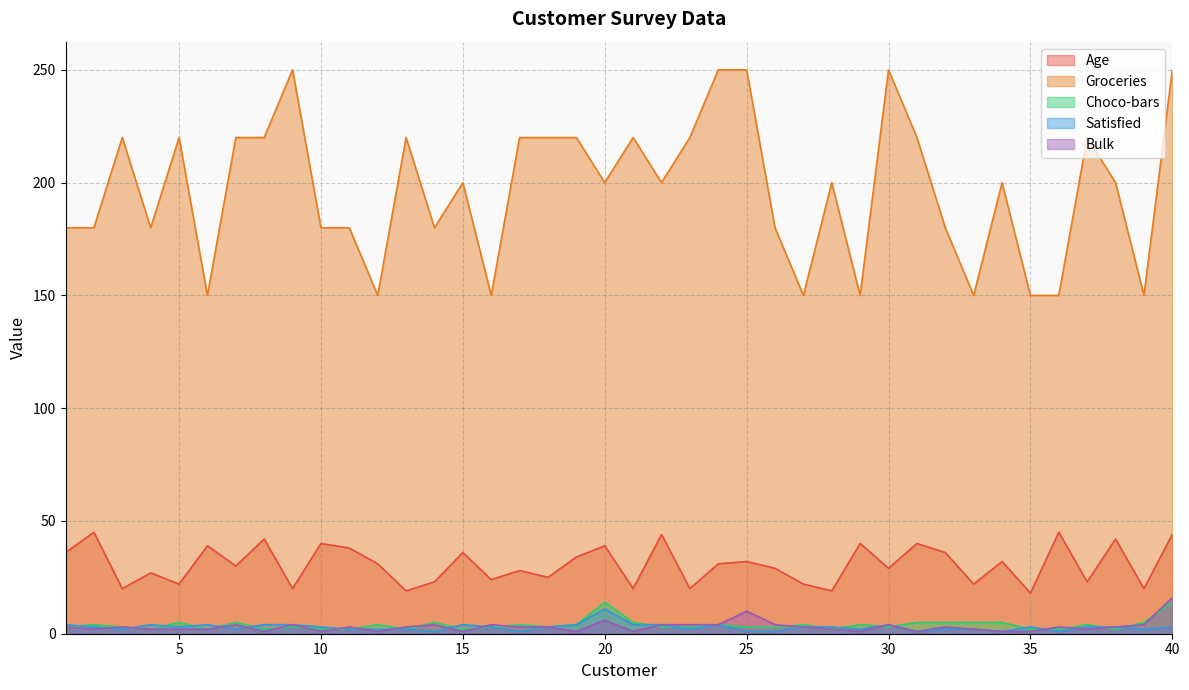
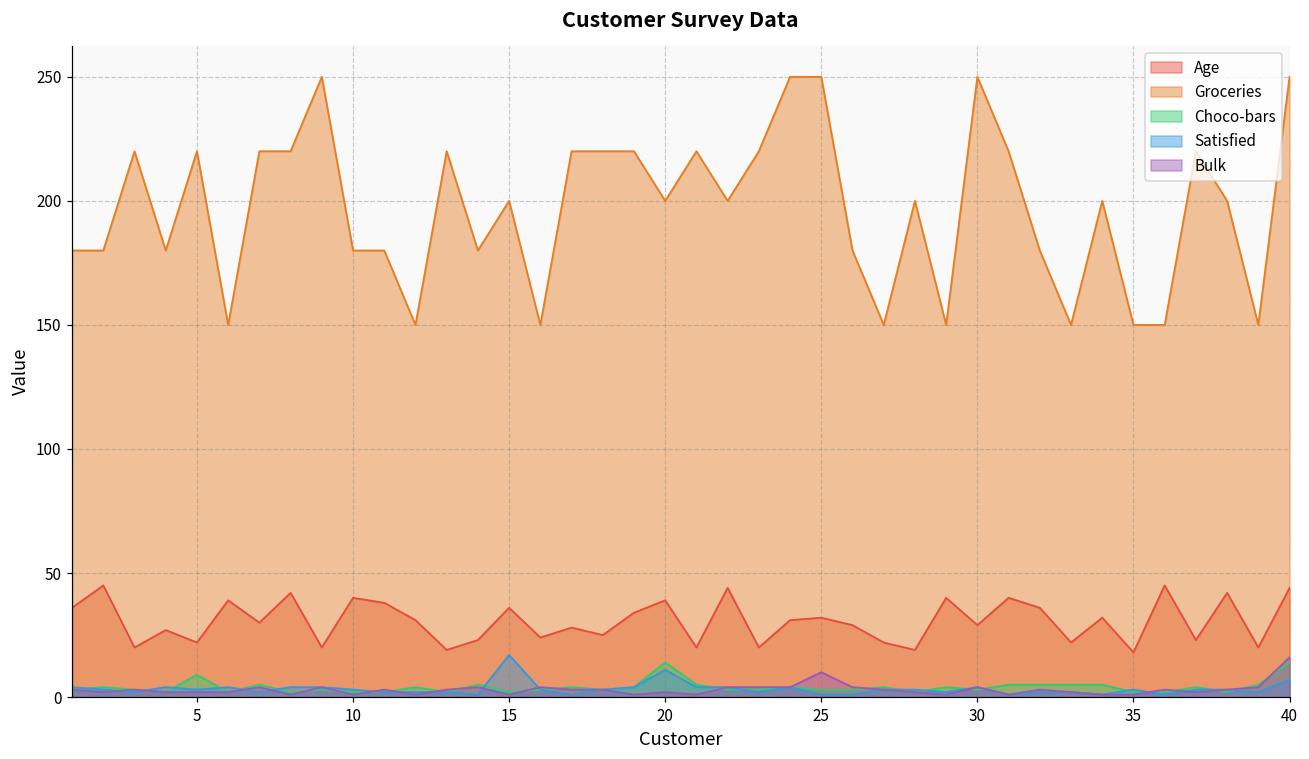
Choco-bars, 5: 5 -> 9
Satisfied, 15: 4 -> 17
Bulk, 20: 6 -> 2
Satisfied, 40: 3 -> 7
